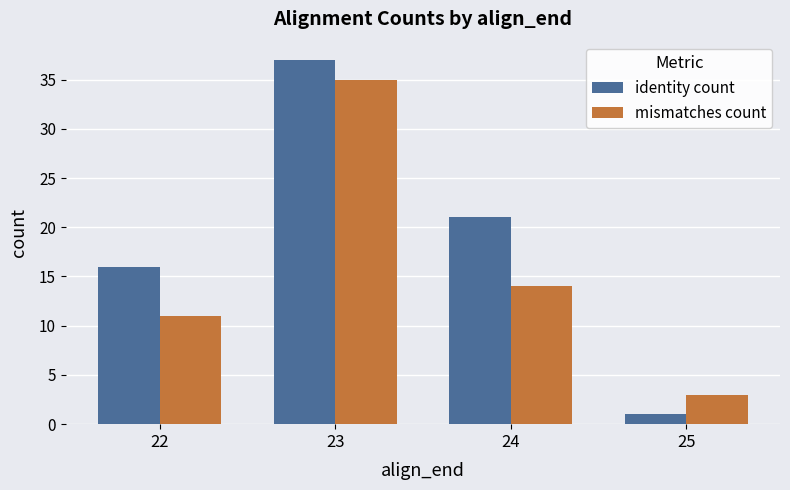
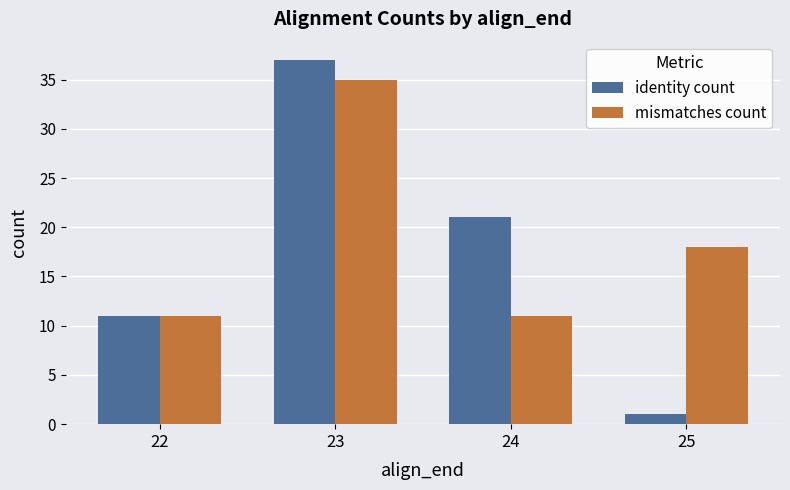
identity count, 22: 16 -> 11
mismatches count, 24: 14 -> 11
mismatches count, 25: 3 -> 18
